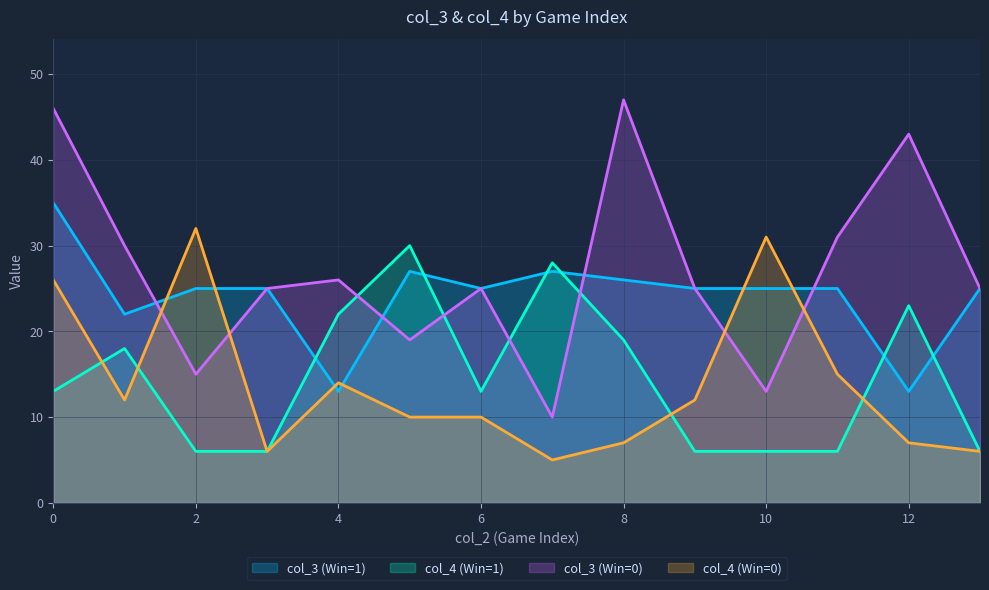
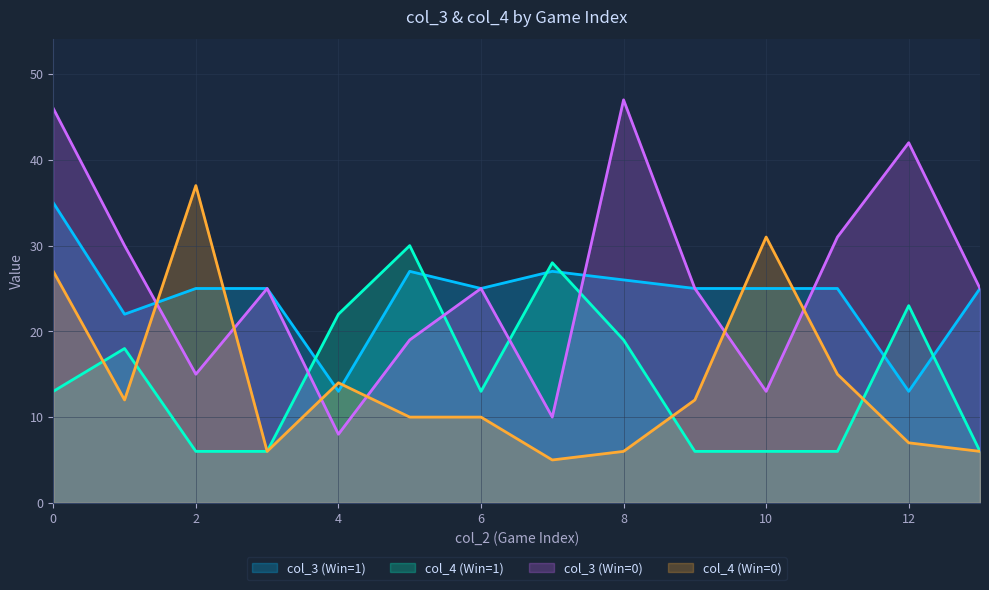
col_4 (Win=0), 0: 26 -> 27
col_4 (Win=0), 2: 32 -> 37
col_3 (Win=0), 4: 26 -> 8
col_4 (Win=0), 8: 7 -> 6
col_3 (Win=0), 12: 43 -> 42
